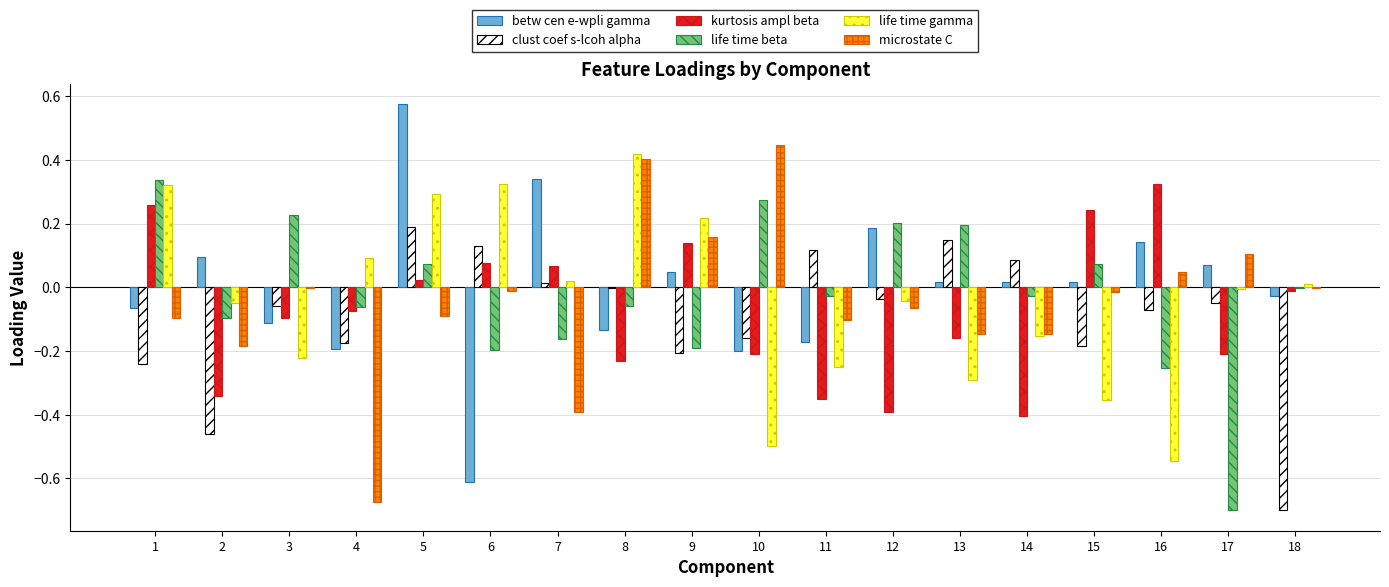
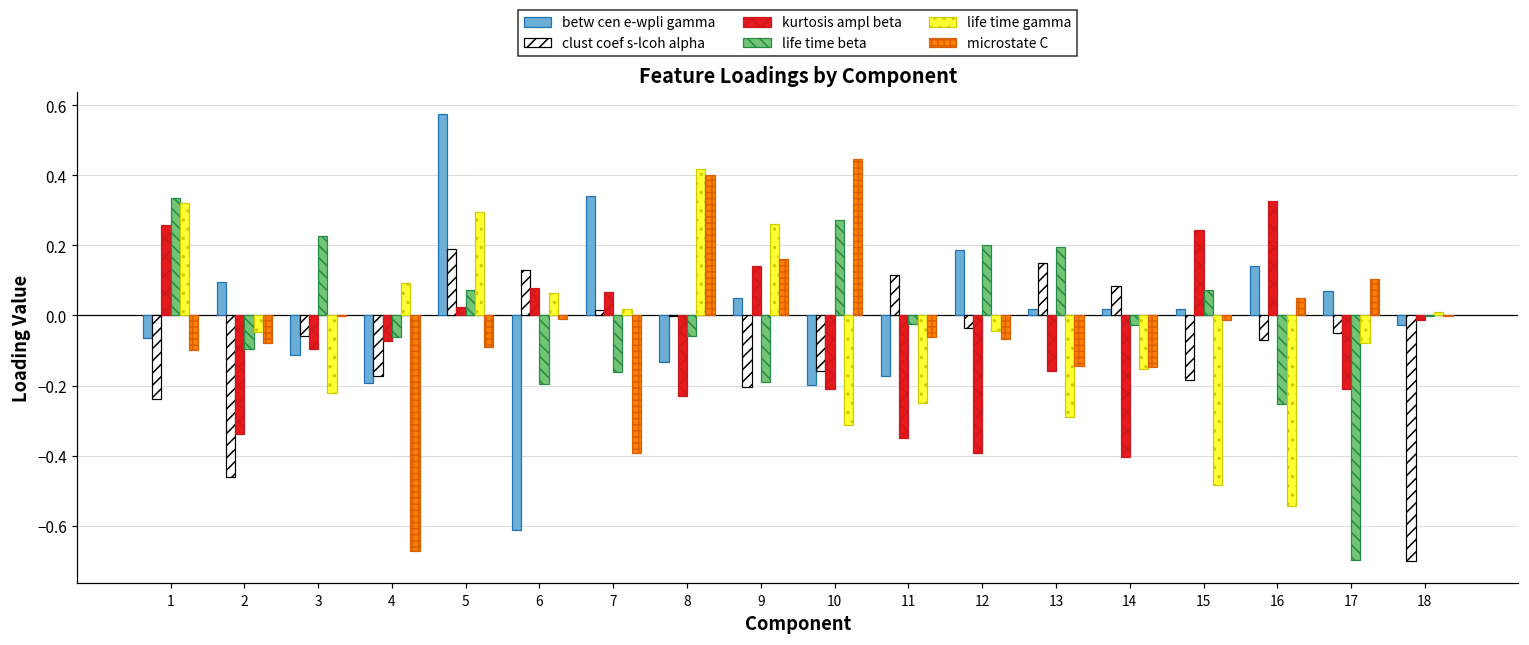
microstate C, 2: -0.18 -> -0.08
life time gamma, 6: 0.32 -> 0.06
life time gamma, 9: 0.22 -> 0.26
life time gamma, 10: -0.50 -> -0.31
microstate C, 11: -0.10 -> -0.06
life time gamma, 15: -0.35 -> -0.49
life time gamma, 17: -0.01 -> -0.08
